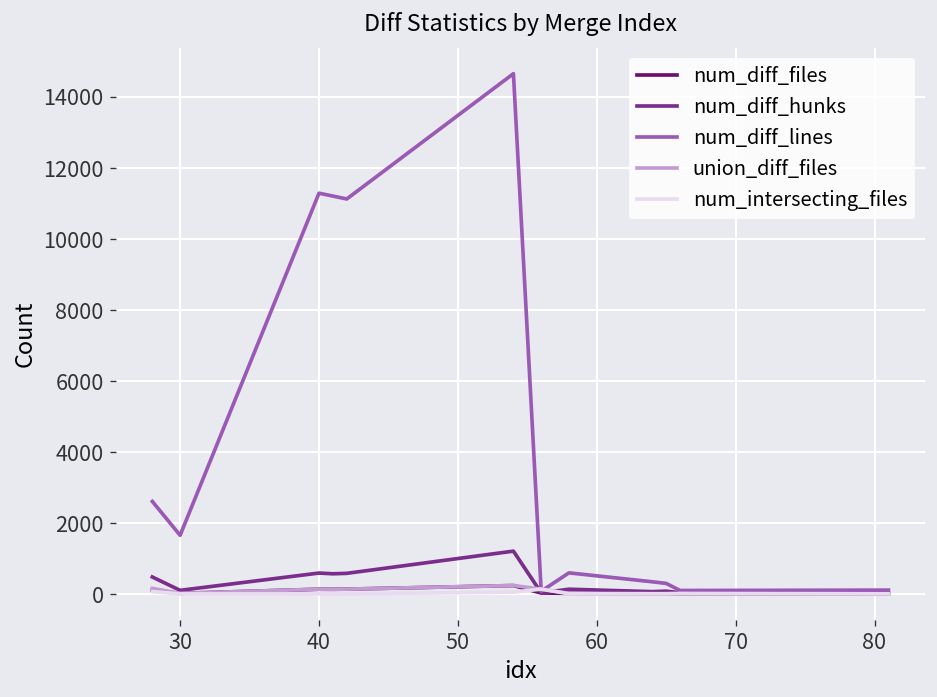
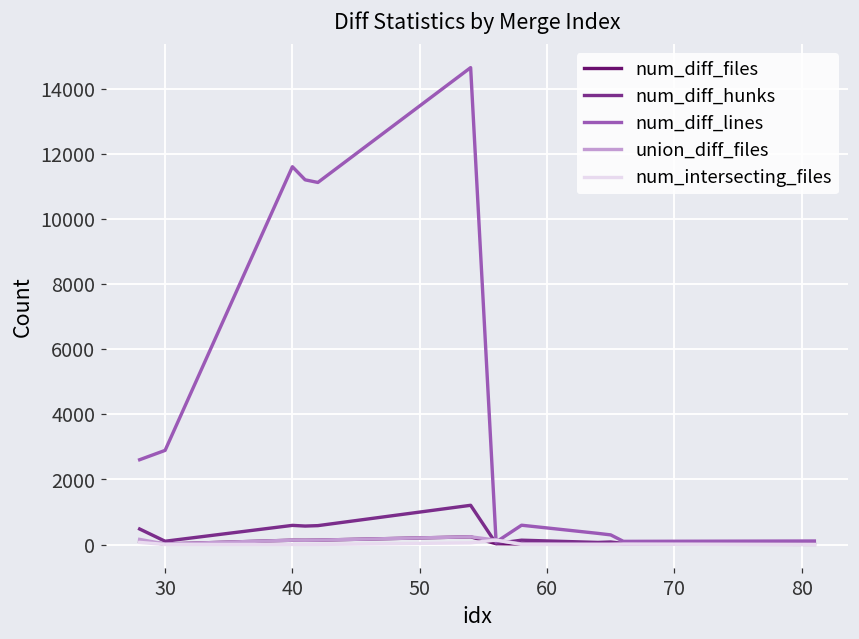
num_diff_lines, 30: 1700 -> 2900
num_diff_lines, 40: 11300 -> 11600
